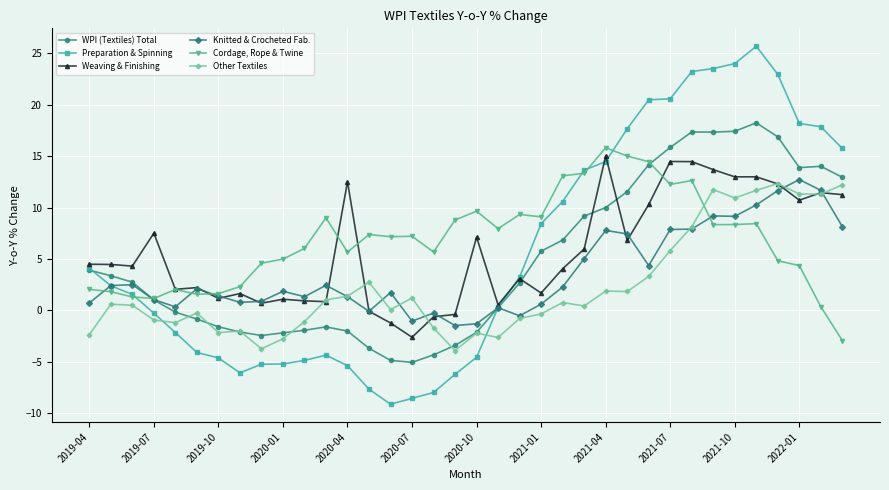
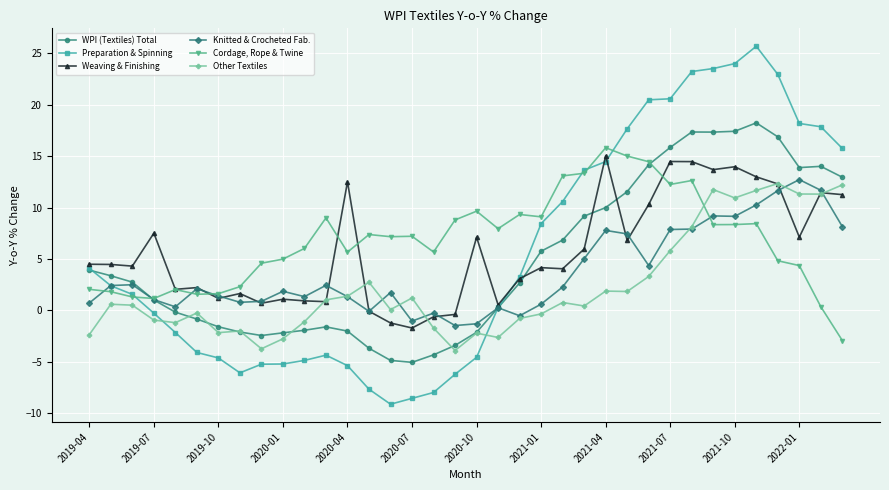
Weaving & Finishing, 2020-07: -2.6 -> -1.7
Weaving & Finishing, 2021-01: 1.7 -> 4.2
Weaving & Finishing, 2021-10: 13.0 -> 14.0
Weaving & Finishing, 2022-01: 10.7 -> 7.1
